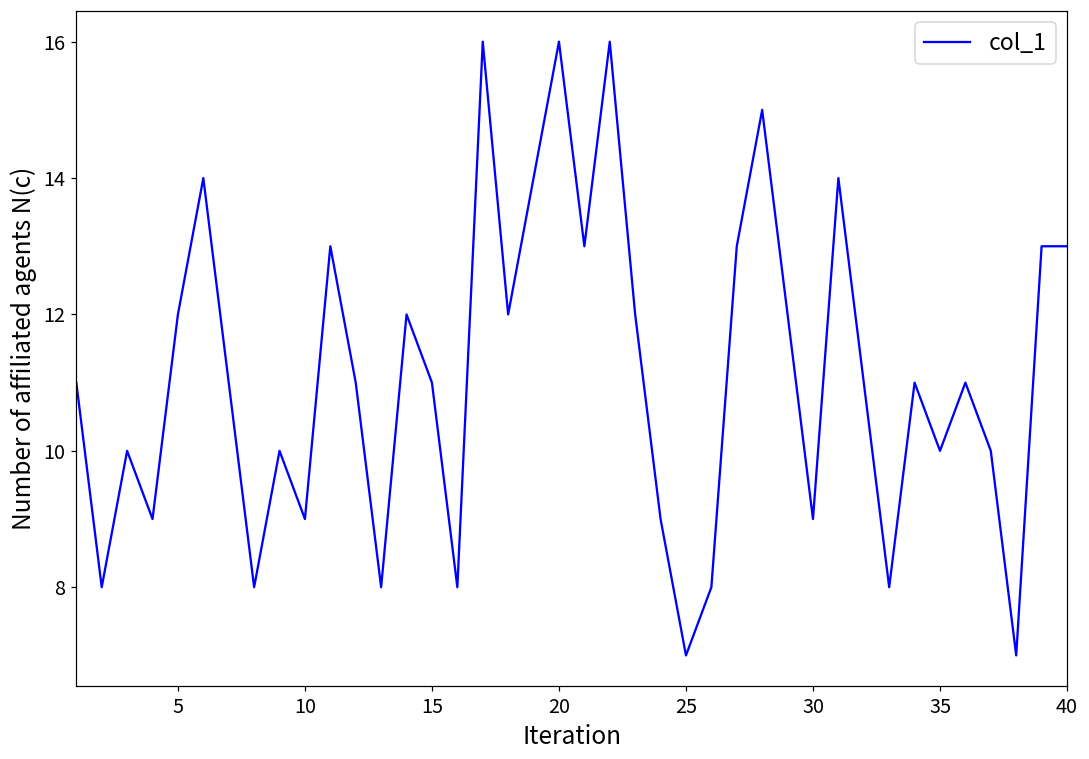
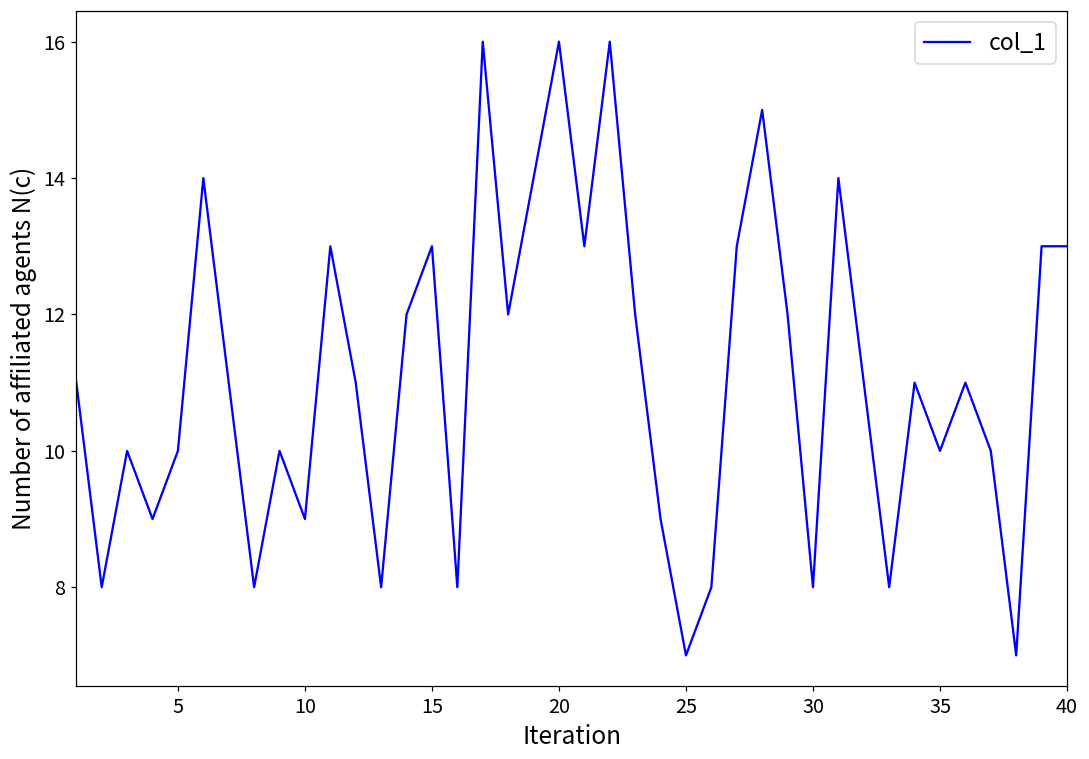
5: 12 -> 10
15: 11 -> 13
30: 9 -> 8
